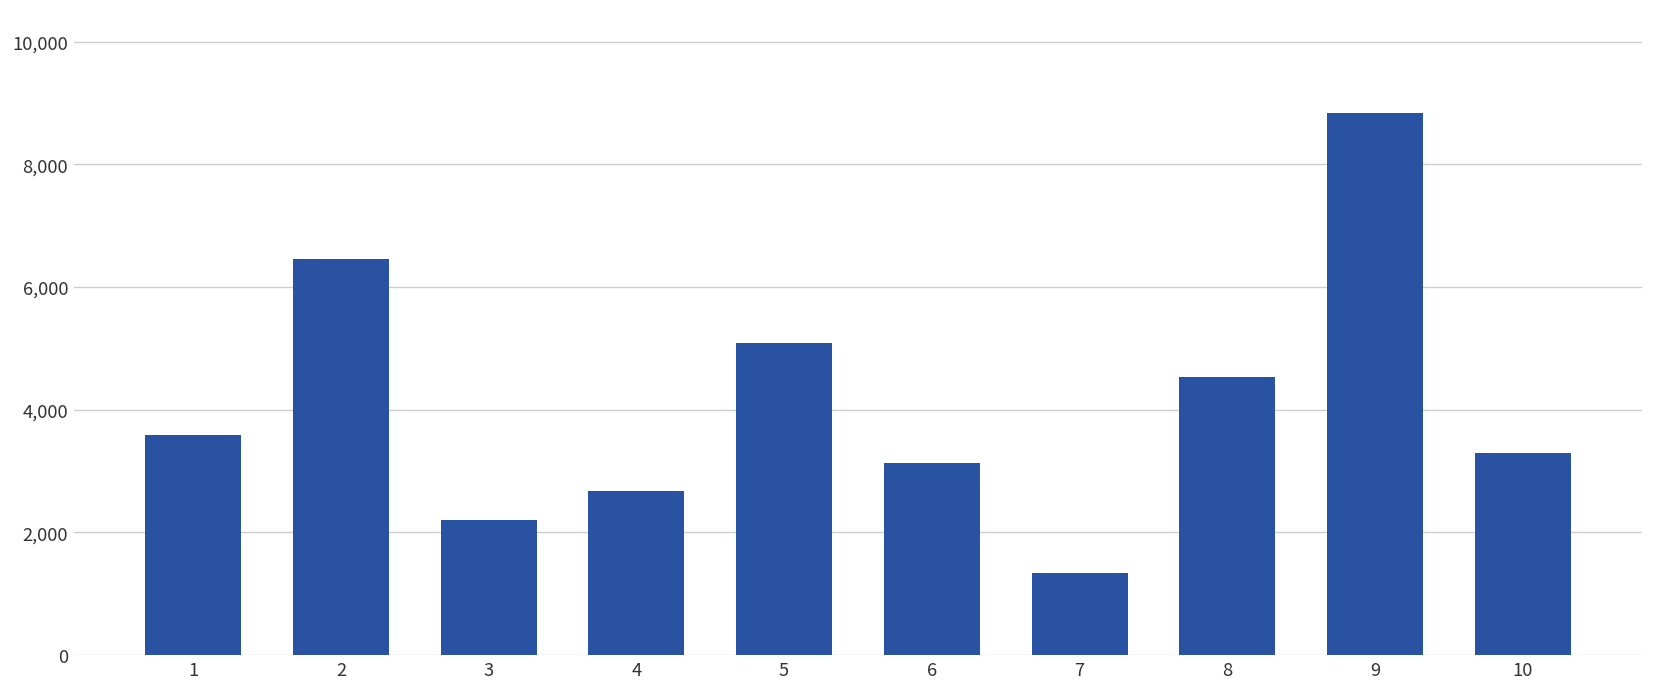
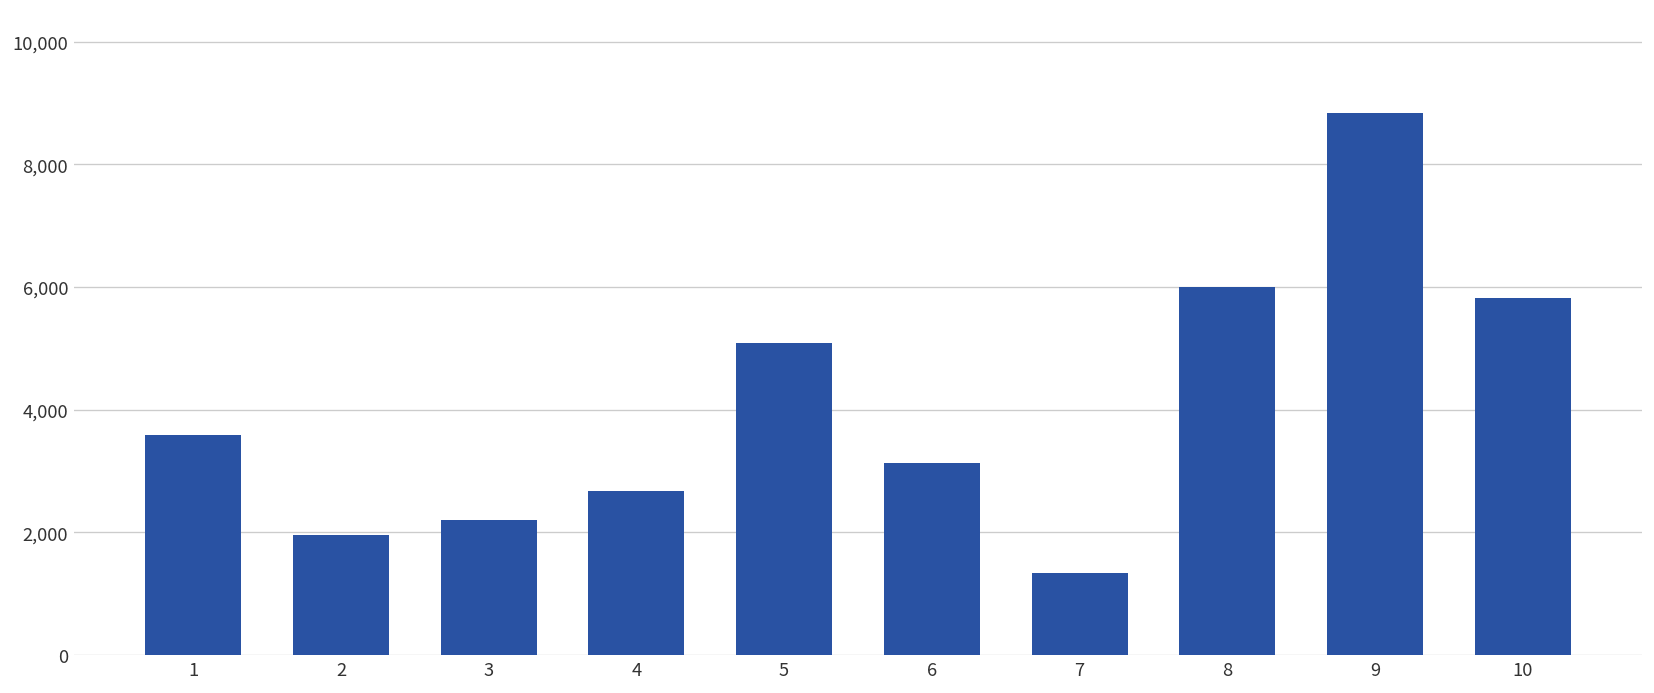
2: 6,400 -> 1,900
8: 4,500 -> 6,000
10: 3,300 -> 5,800
